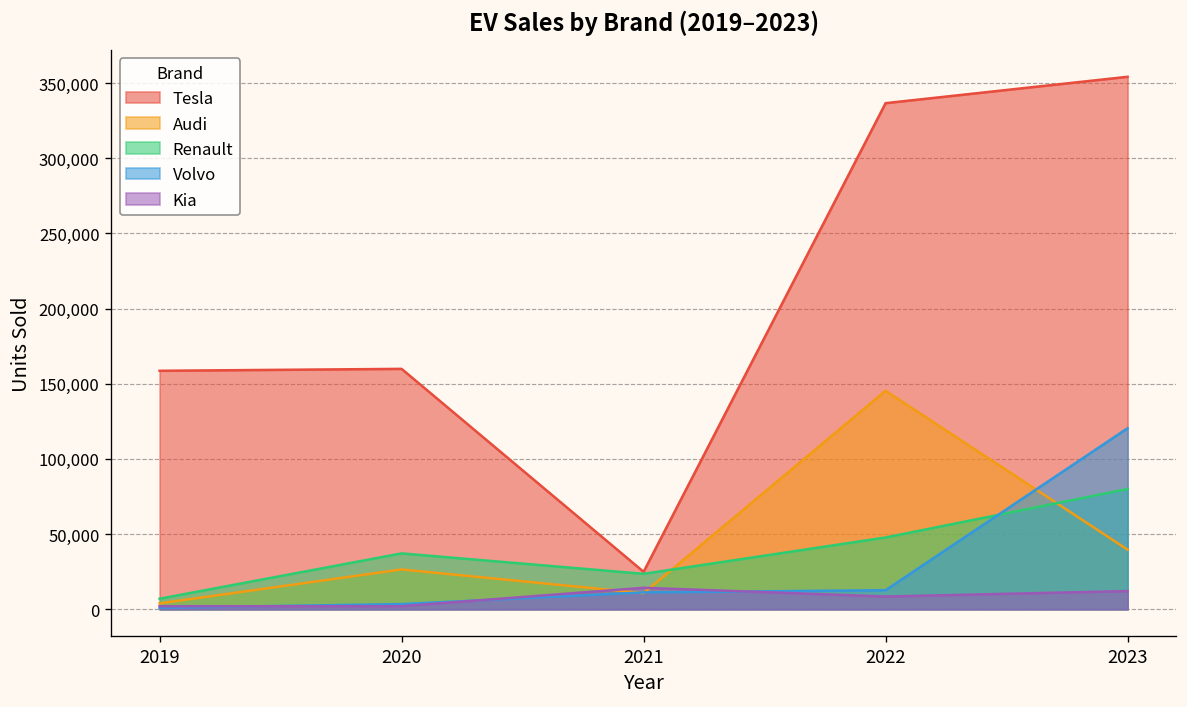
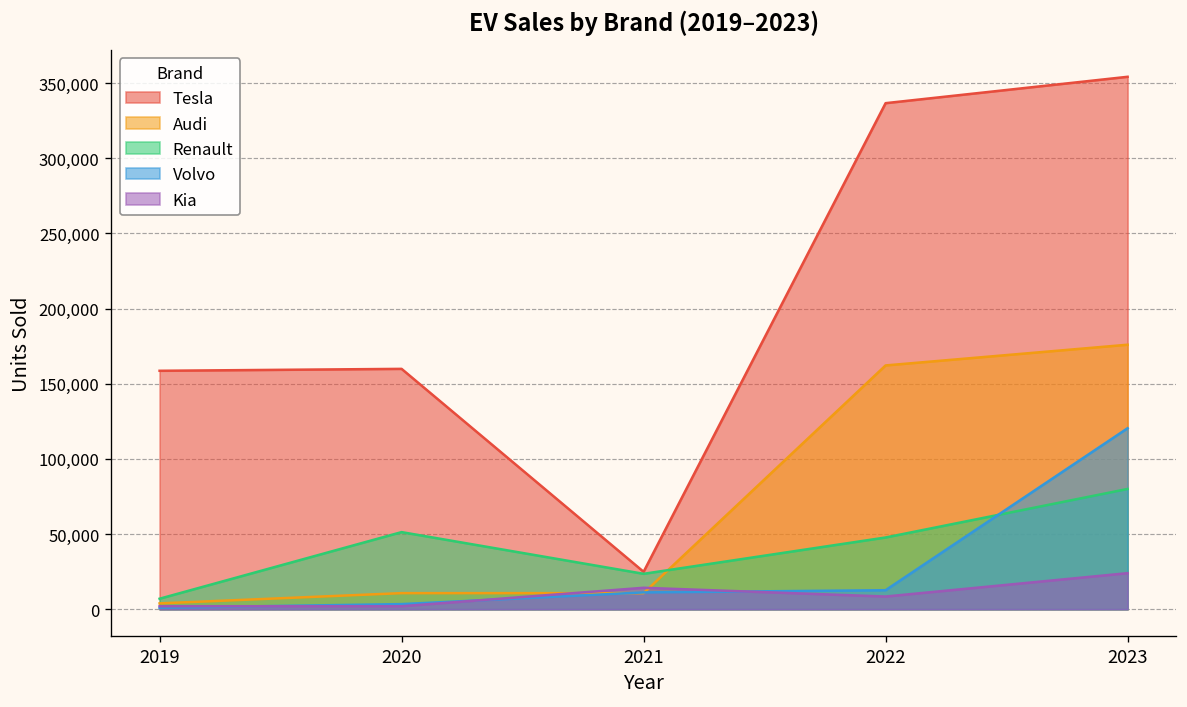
Audi, 2020: 26,000 -> 11,000
Renault, 2020: 37,000 -> 51,000
Audi, 2022: 145,000 -> 162,000
Audi, 2023: 40,000 -> 176,000
Kia, 2023: 12,000 -> 24,000
